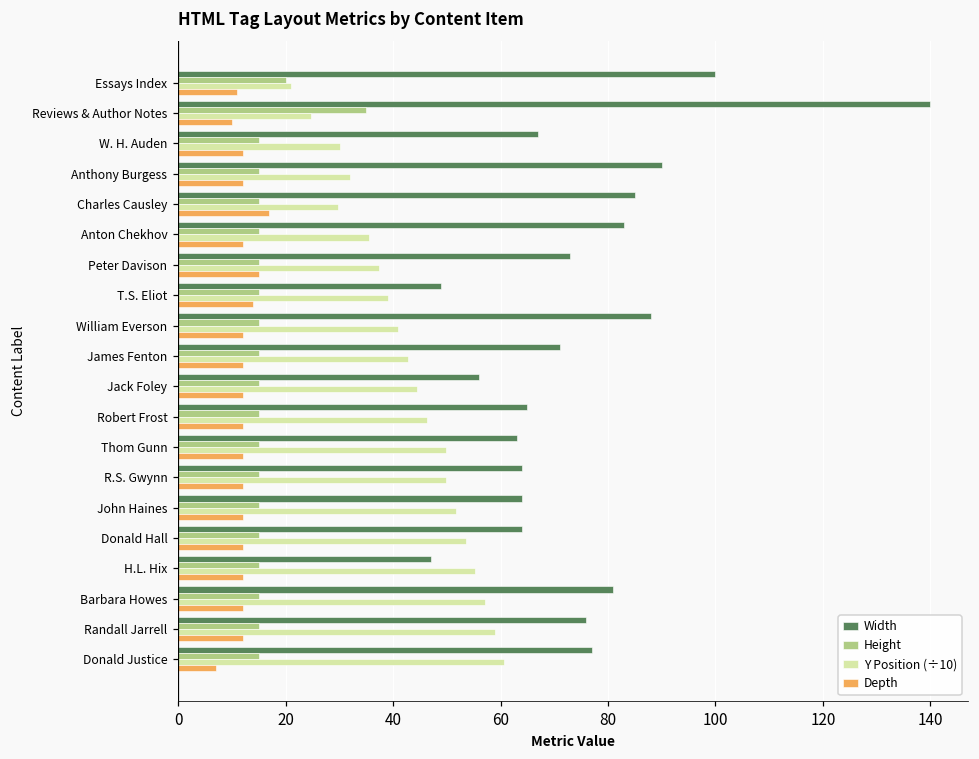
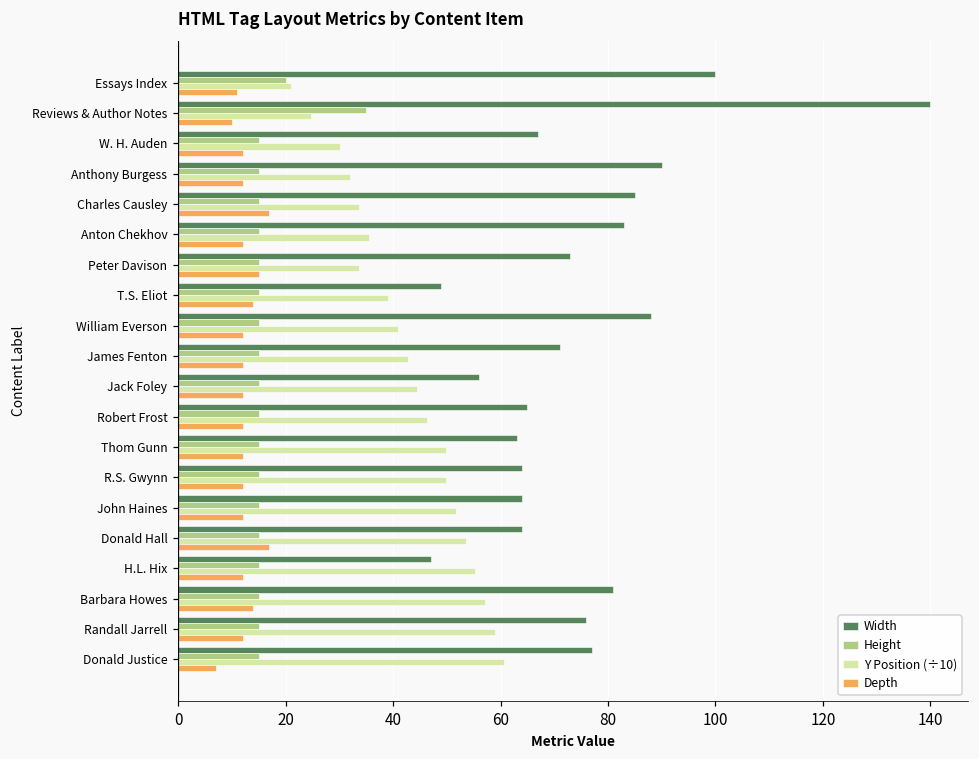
Y Position (÷10), Charles Causley: 30 -> 34
Y Position (÷10), Peter Davison: 37 -> 34
Depth, Donald Hall: 12 -> 17
Depth, Barbara Howes: 12 -> 14
